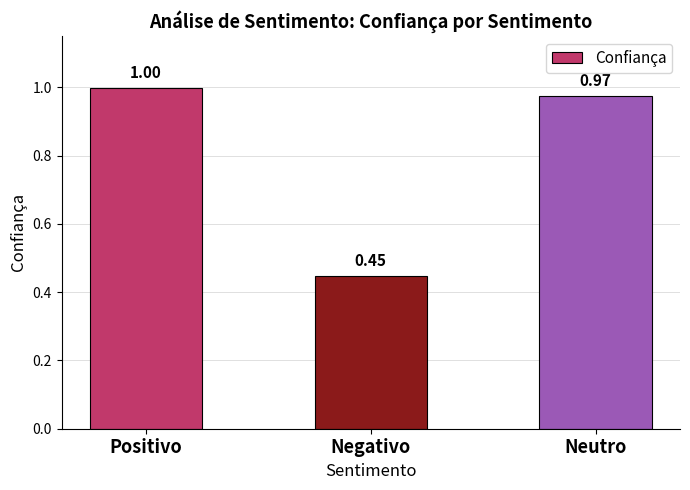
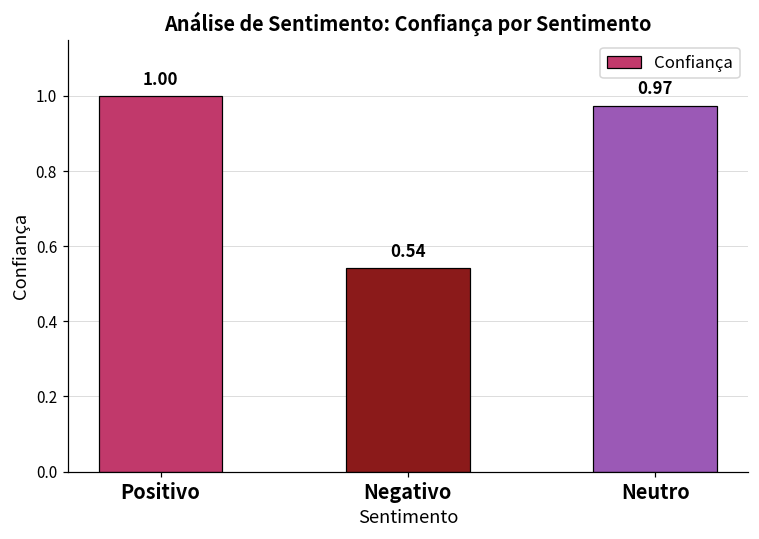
Negativo: 0.45 -> 0.54
